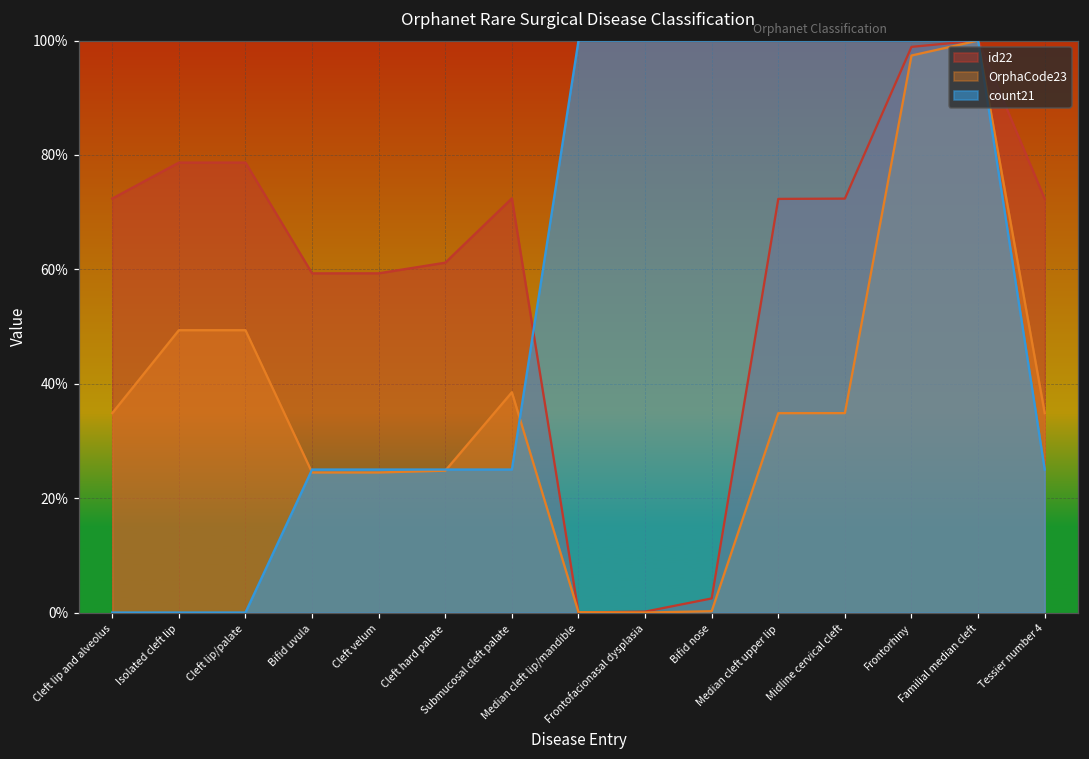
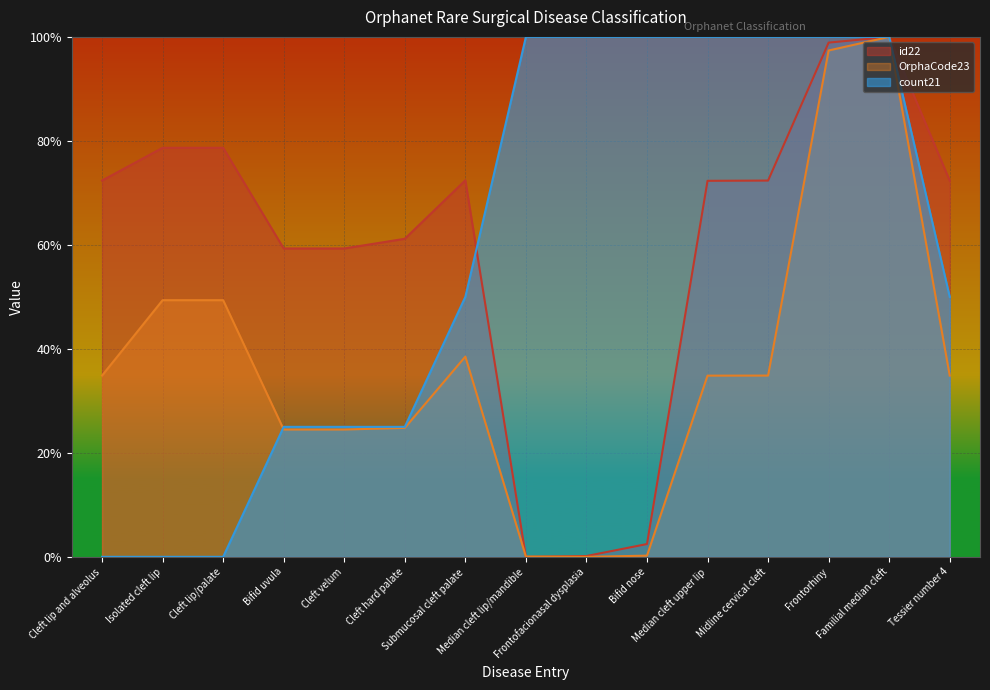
count21, Submucosal cleft palate: 25% -> 50%
count21, Tessier number 4: 25% -> 50%
